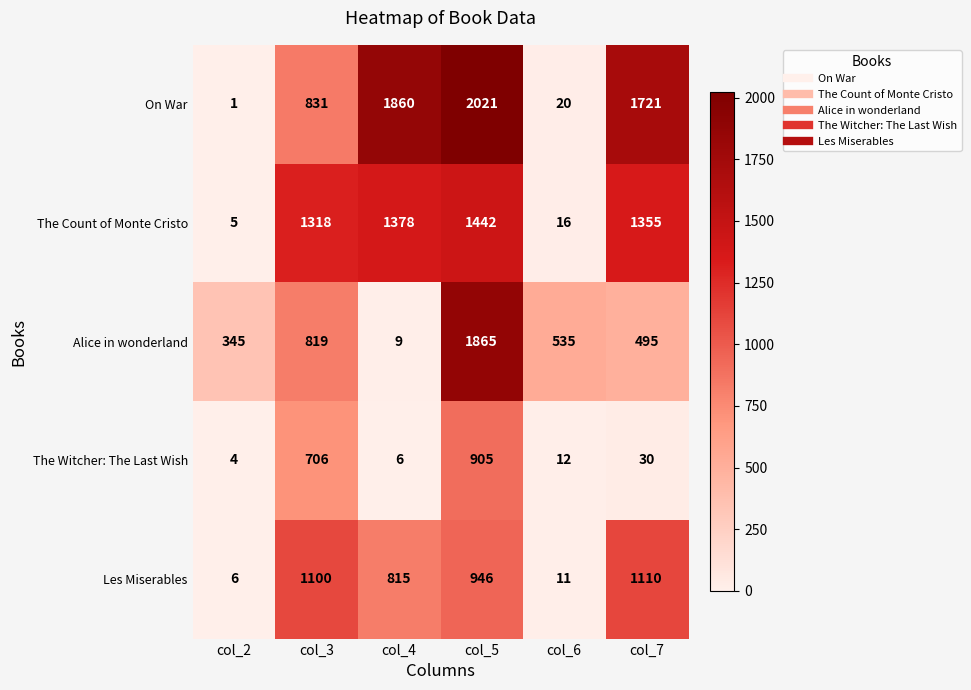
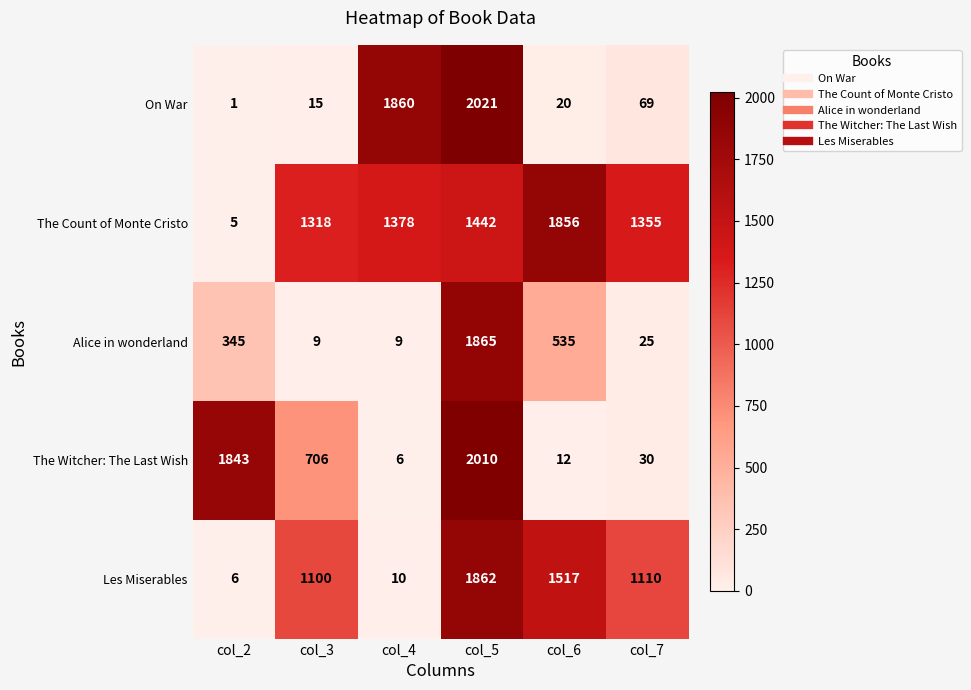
On War, col_3: 831 -> 15
On War, col_7: 1721 -> 69
The Count of Monte Cristo, col_6: 16 -> 1856
Alice in wonderland, col_3: 819 -> 9
Alice in wonderland, col_7: 495 -> 25
The Witcher: The Last Wish, col_2: 4 -> 1843
The Witcher: The Last Wish, col_5: 905 -> 2010
Les Miserables, col_4: 815 -> 10
Les Miserables, col_5: 946 -> 1862
Les Miserables, col_6: 11 -> 1517
